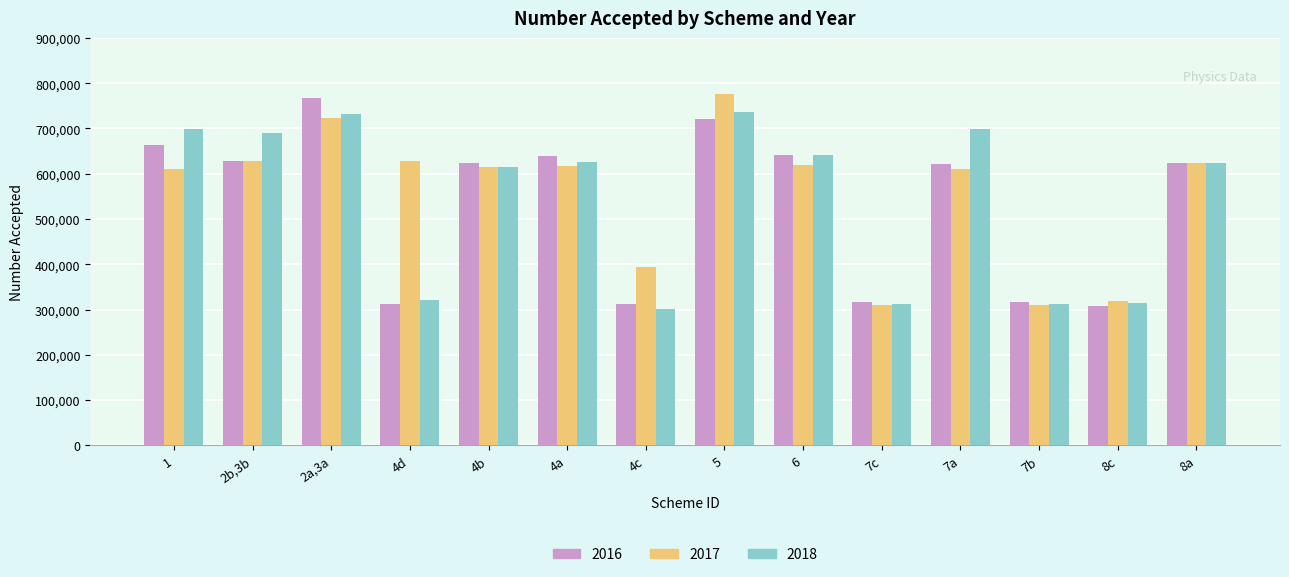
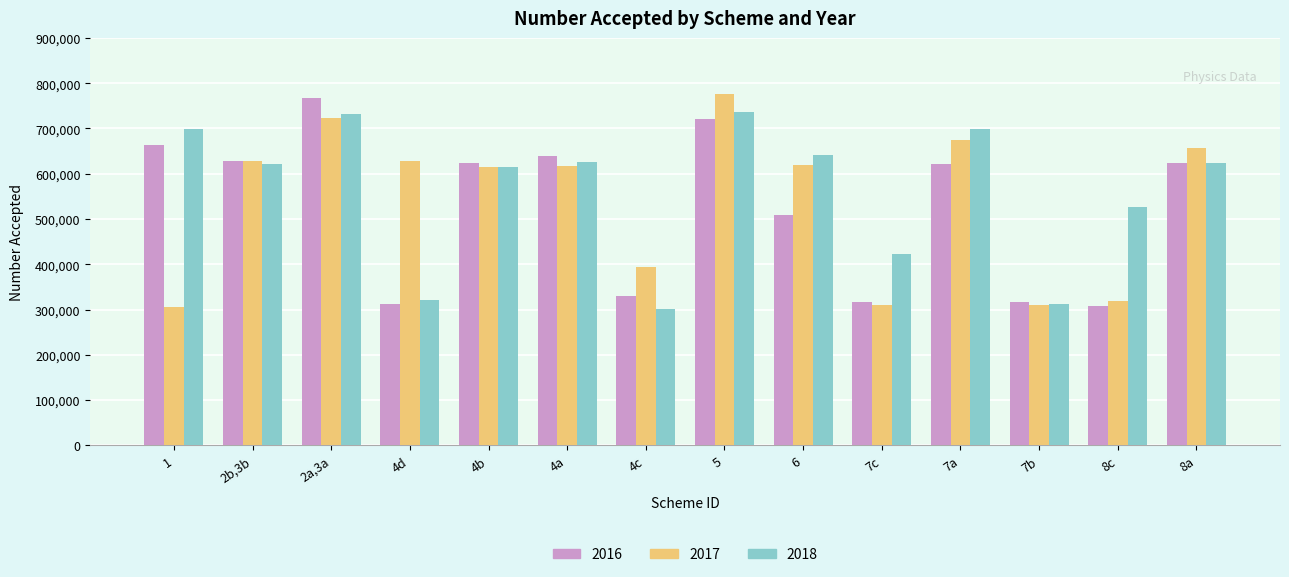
2017, 1: 610,000 -> 310,000
2018, 2b,3b: 690,000 -> 620,000
2016, 4c: 310,000 -> 330,000
2016, 6: 640,000 -> 510,000
2018, 7c: 310,000 -> 420,000
2017, 7a: 610,000 -> 670,000
2018, 8c: 320,000 -> 530,000
2017, 8a: 620,000 -> 660,000
